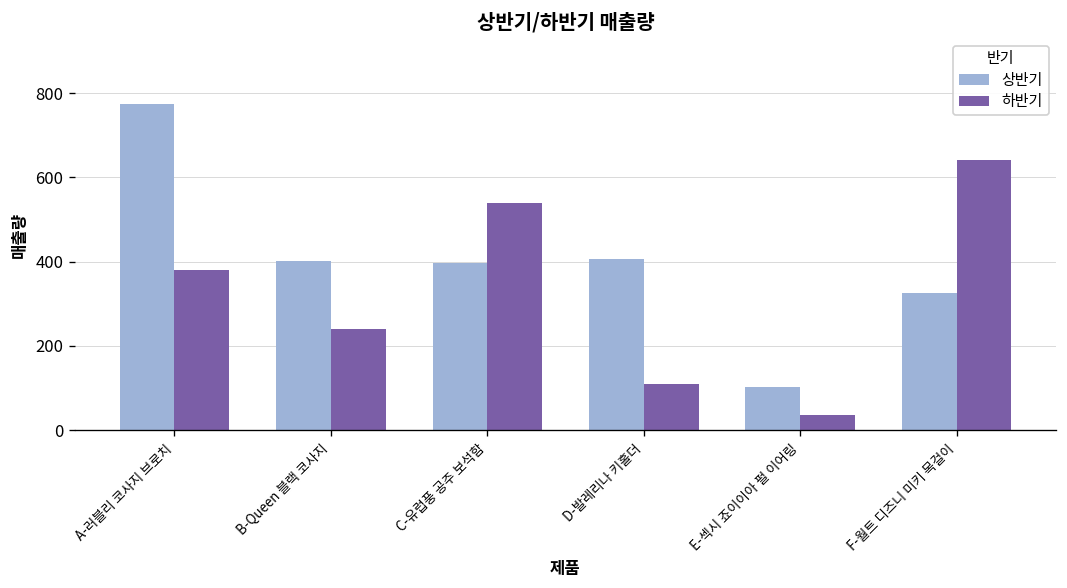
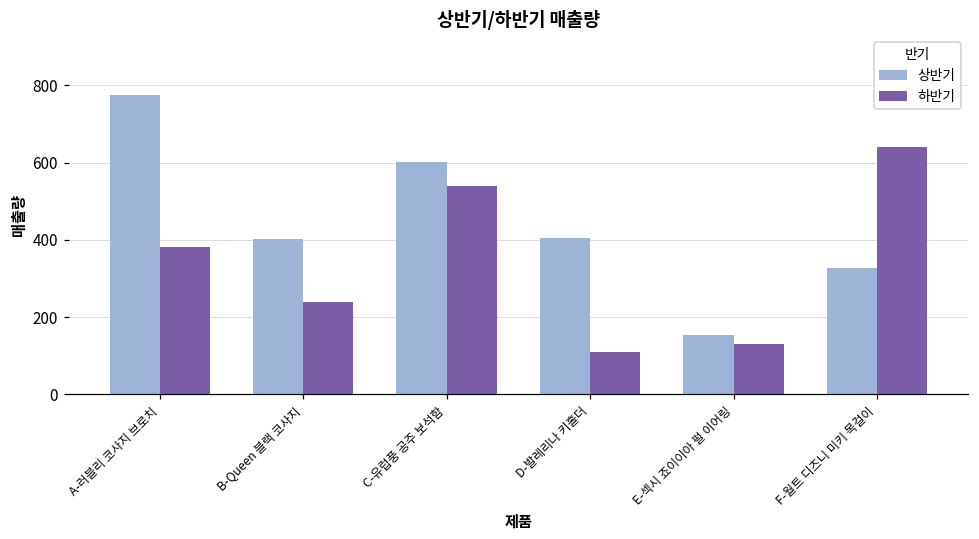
상반기, C-유럽풍 공주 보석함: 400 -> 600
상반기, E-섹시 죠이이아 펄 이어링: 100 -> 150
하반기, E-섹시 죠이이아 펄 이어링: 40 -> 130
